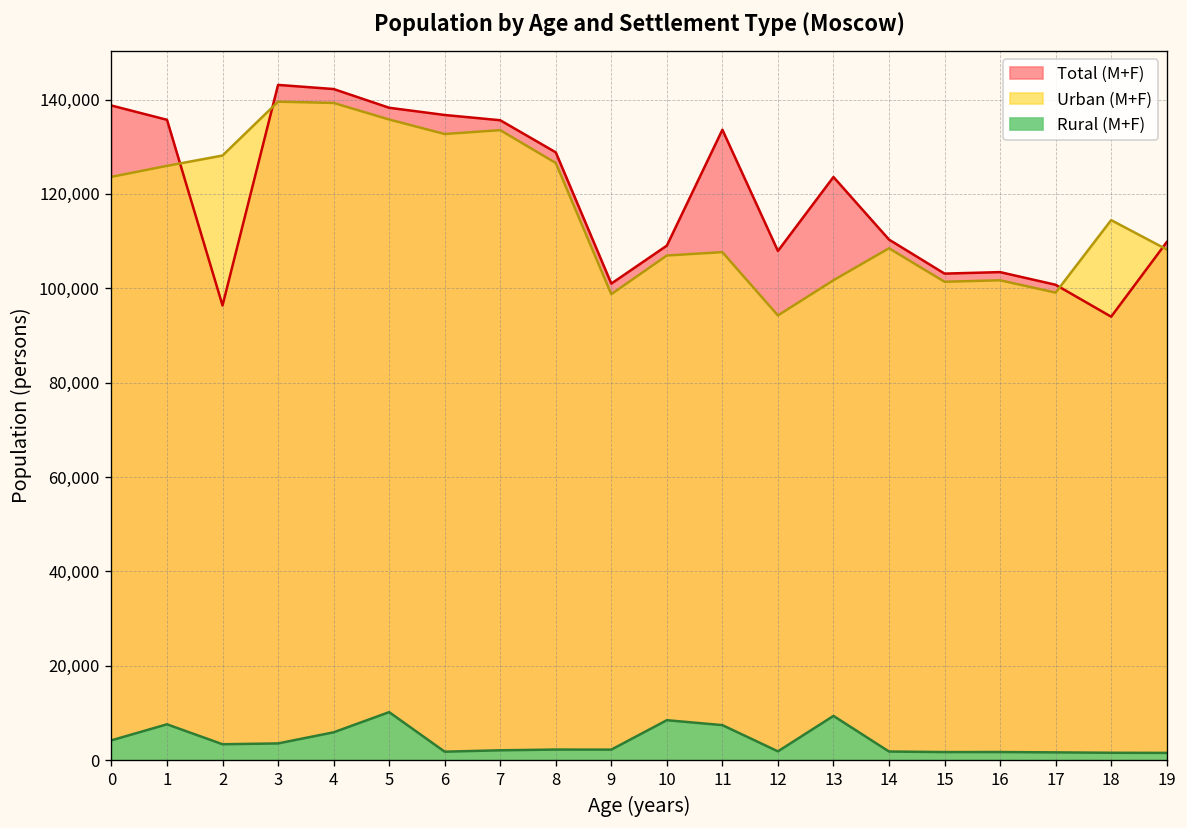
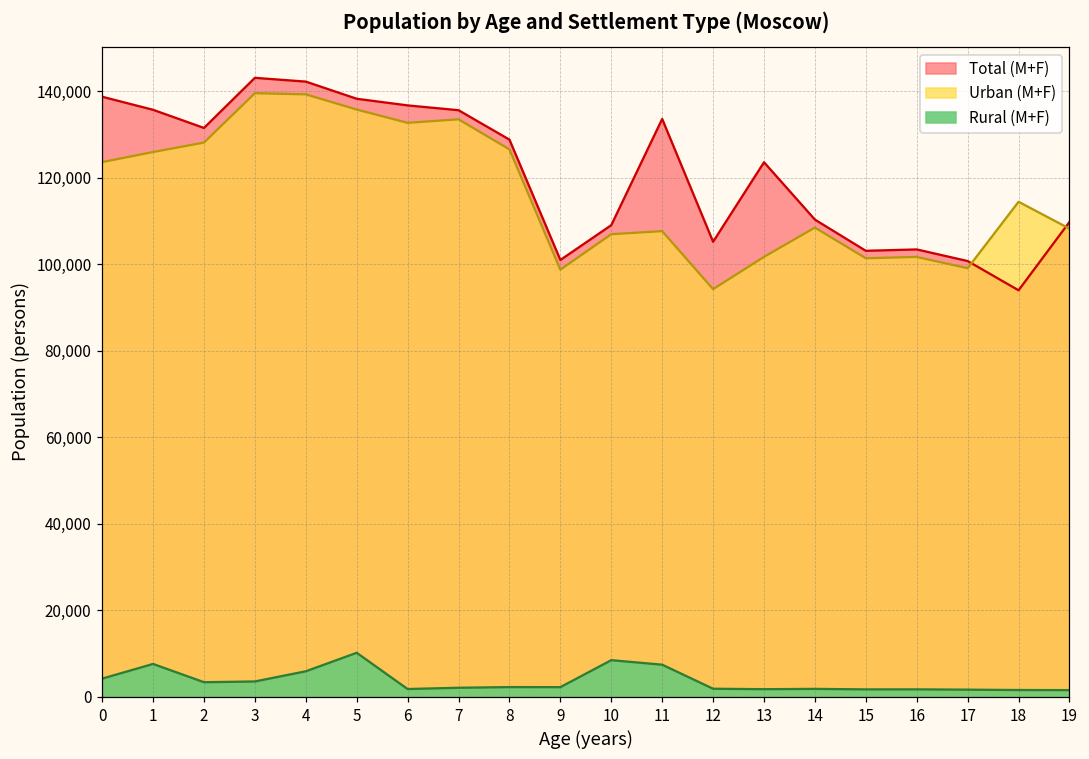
Total (M+F), 2: 96,000 -> 132,000
Total (M+F), 12: 108,000 -> 105,000
Rural (M+F), 13: 9,000 -> 2,000
